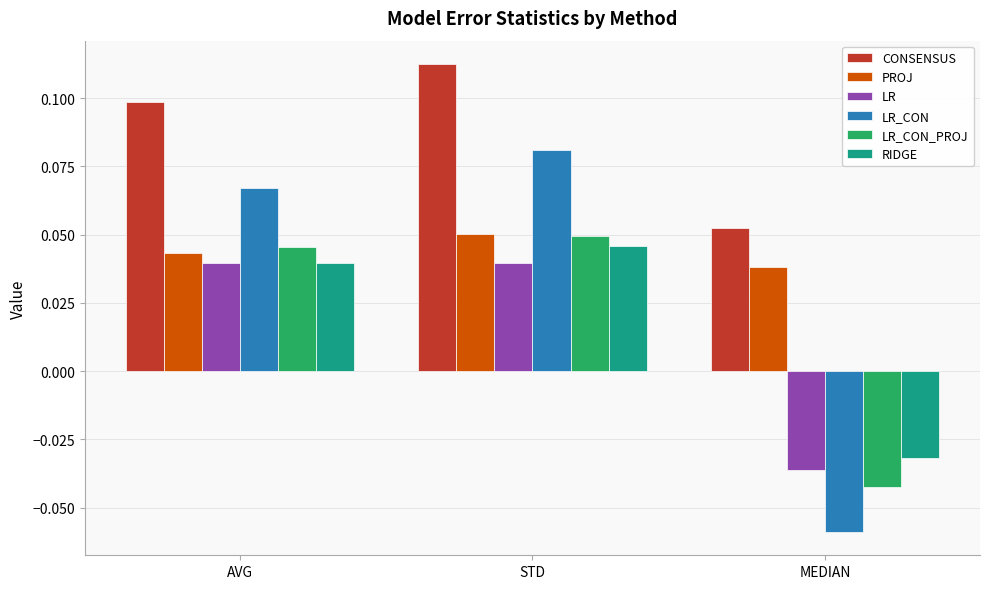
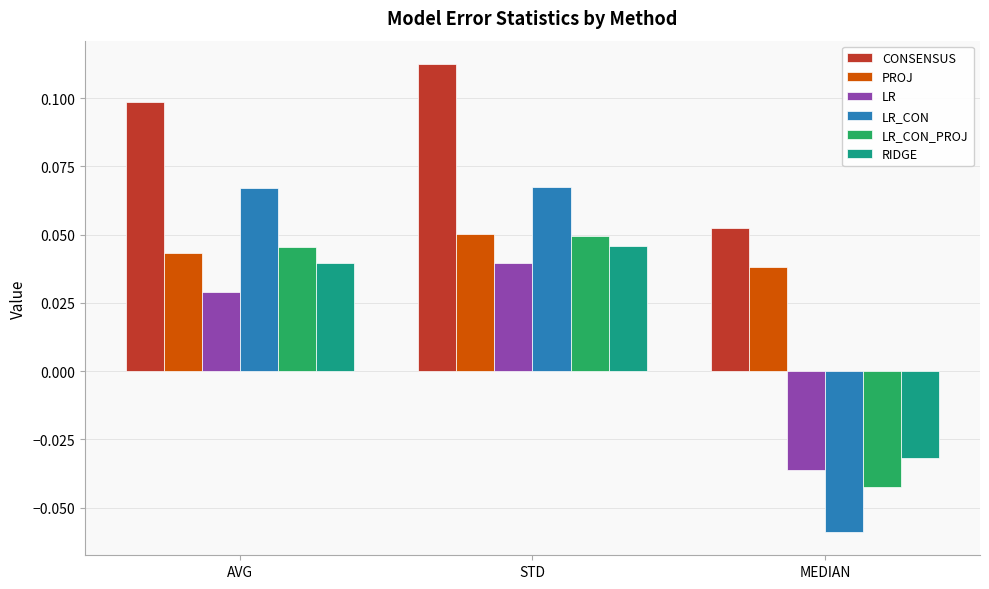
LR, AVG: 0.040 -> 0.029
LR_CON, STD: 0.081 -> 0.067
